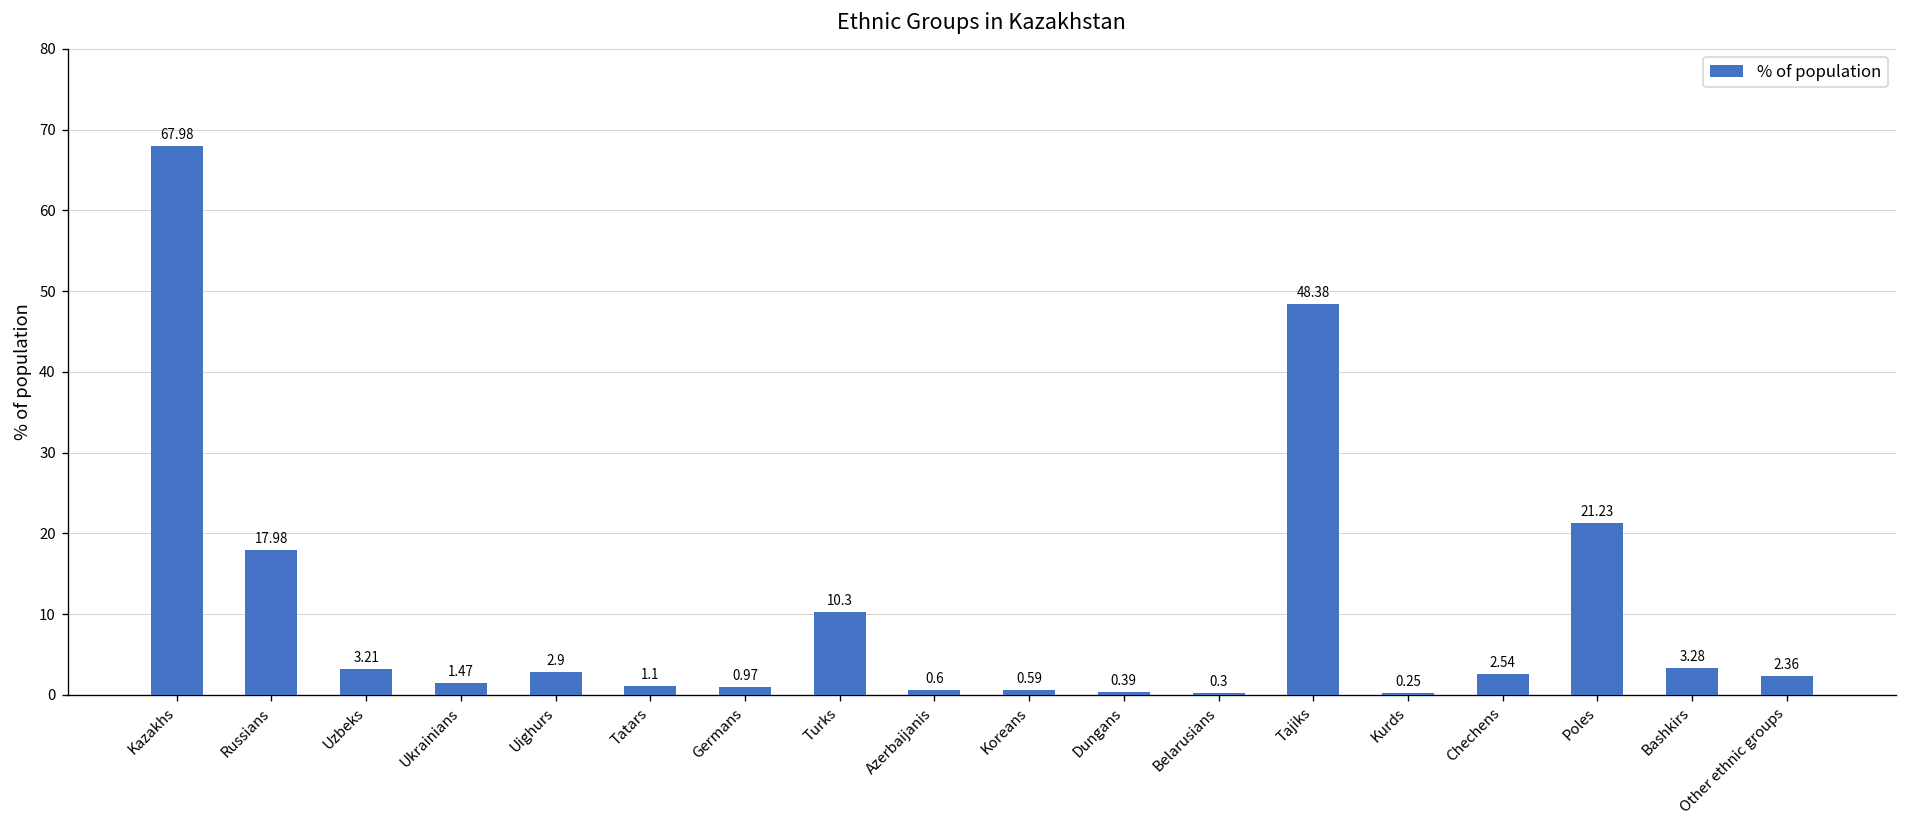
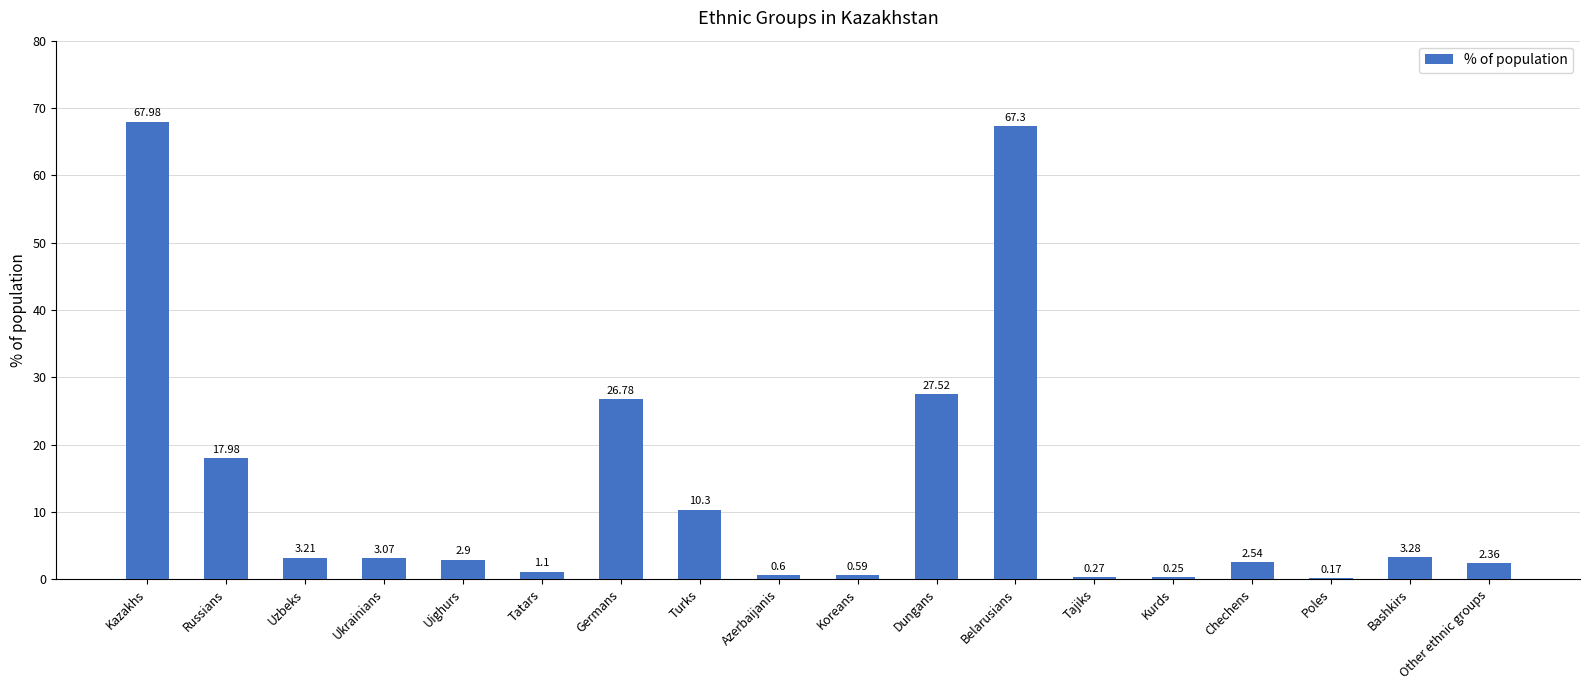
Ukrainians: 1.47 -> 3.07
Germans: 0.97 -> 26.78
Dungans: 0.39 -> 27.52
Belarusians: 0.3 -> 67.3
Tajiks: 48.38 -> 0.27
Poles: 21.23 -> 0.17
